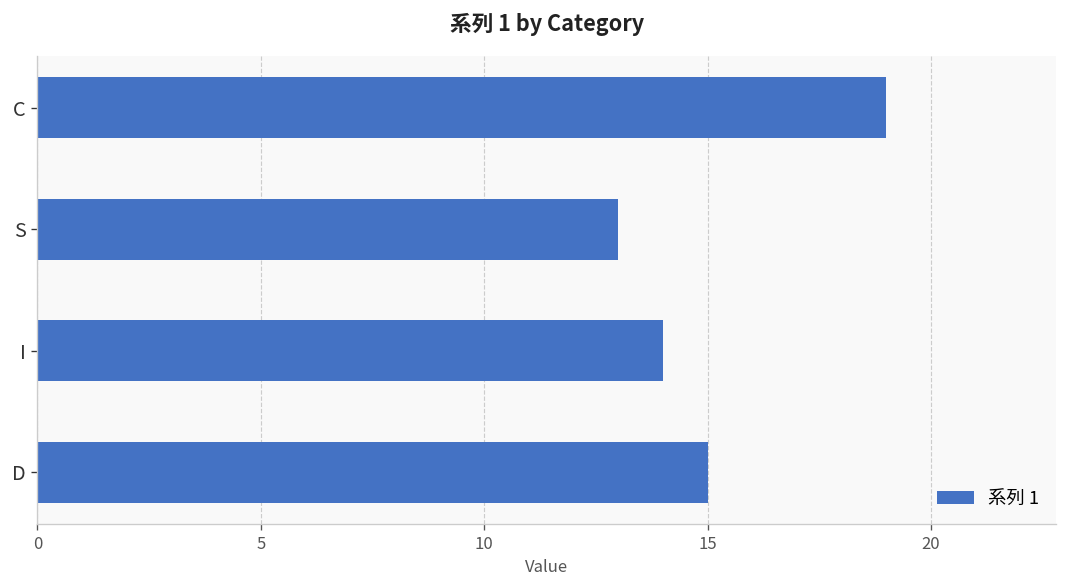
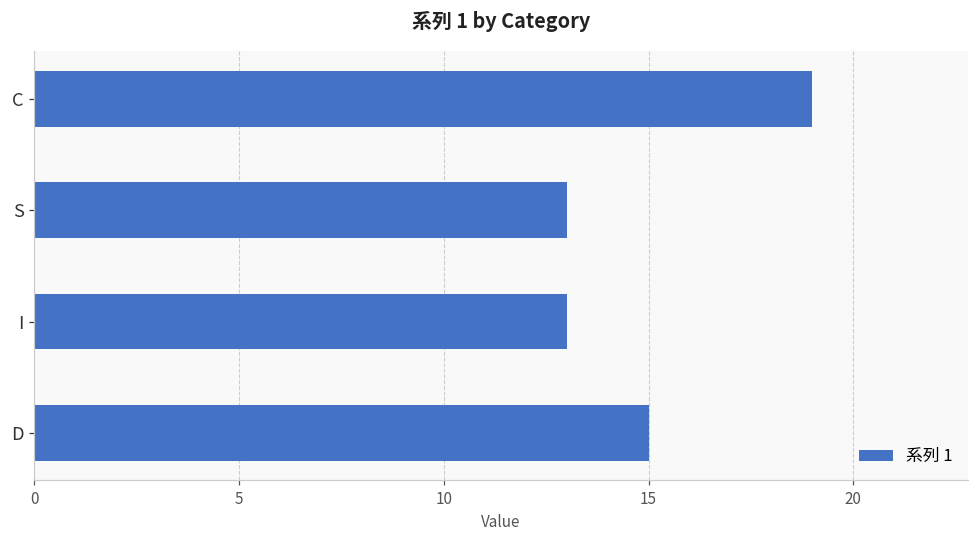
I: 14 -> 13
